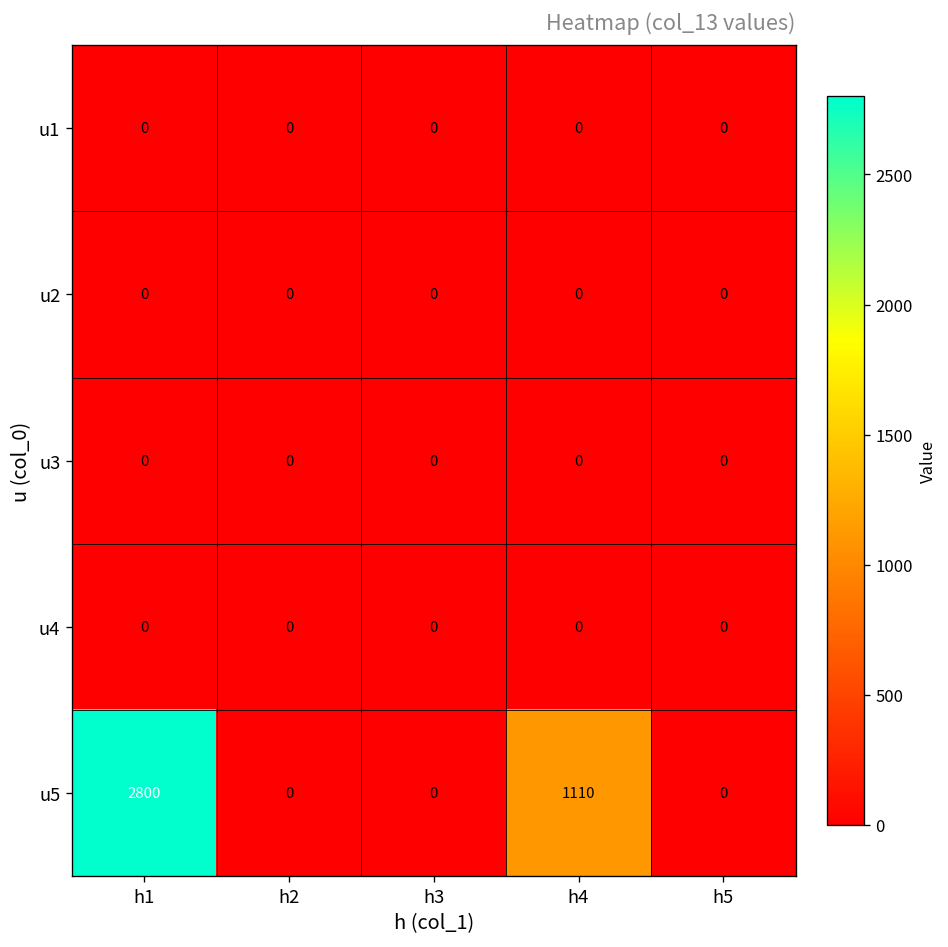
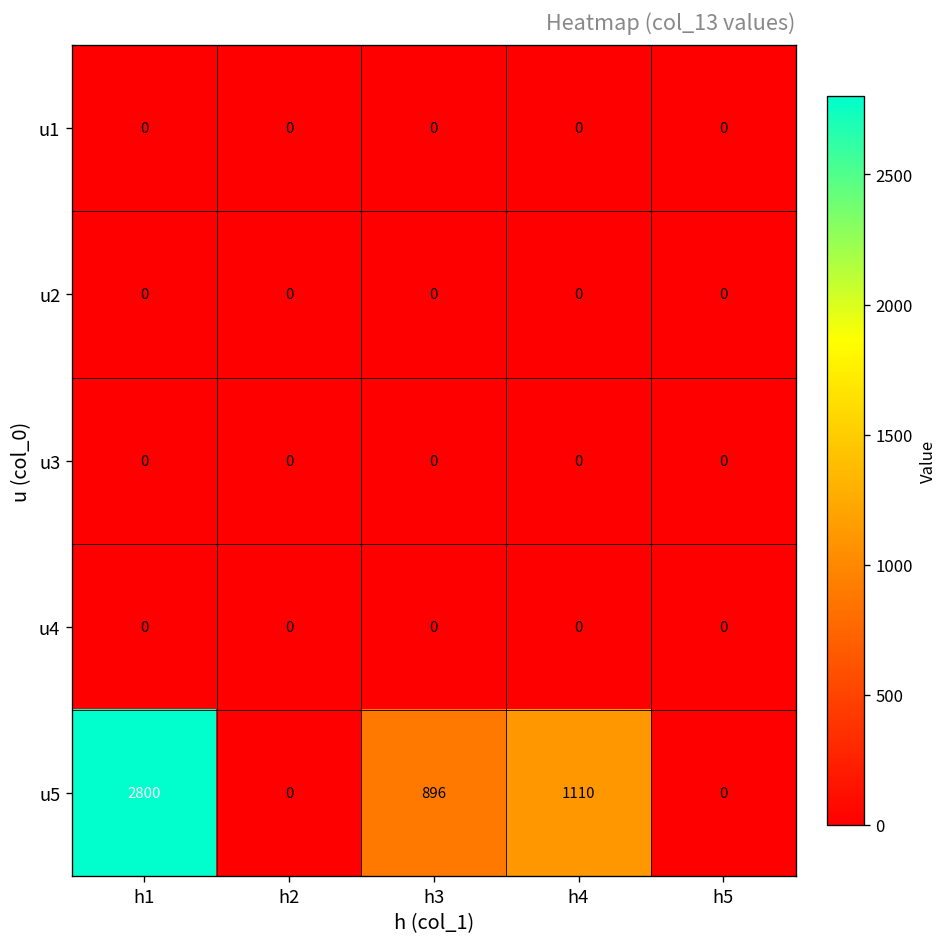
u5, h3: 0 -> 896
